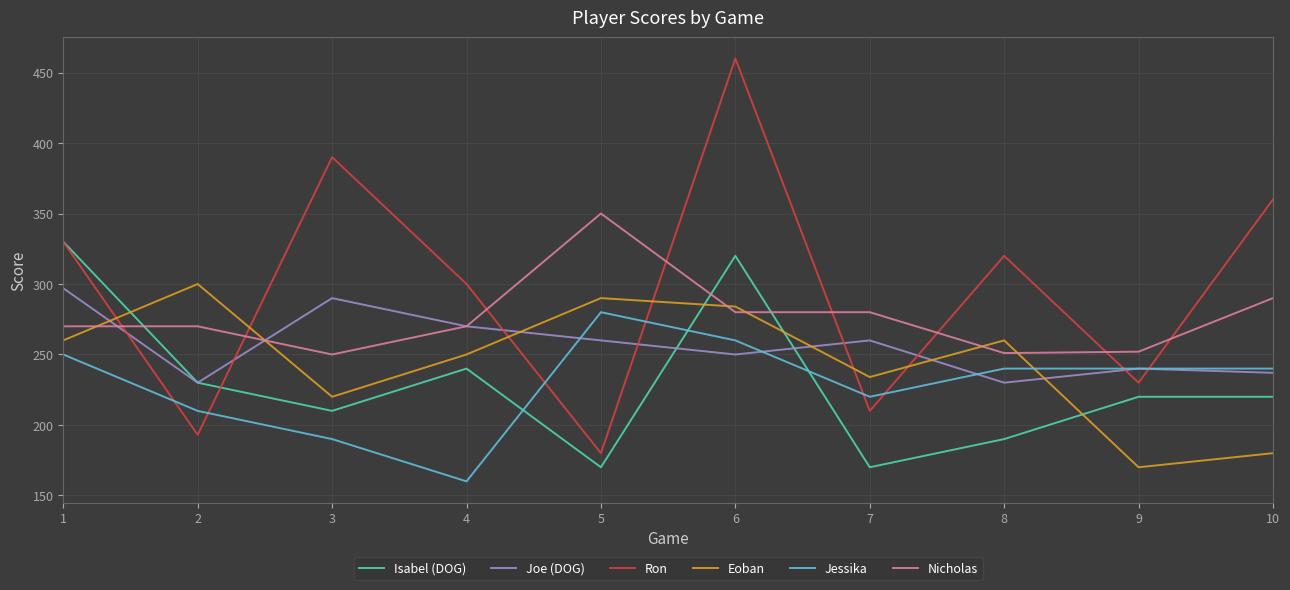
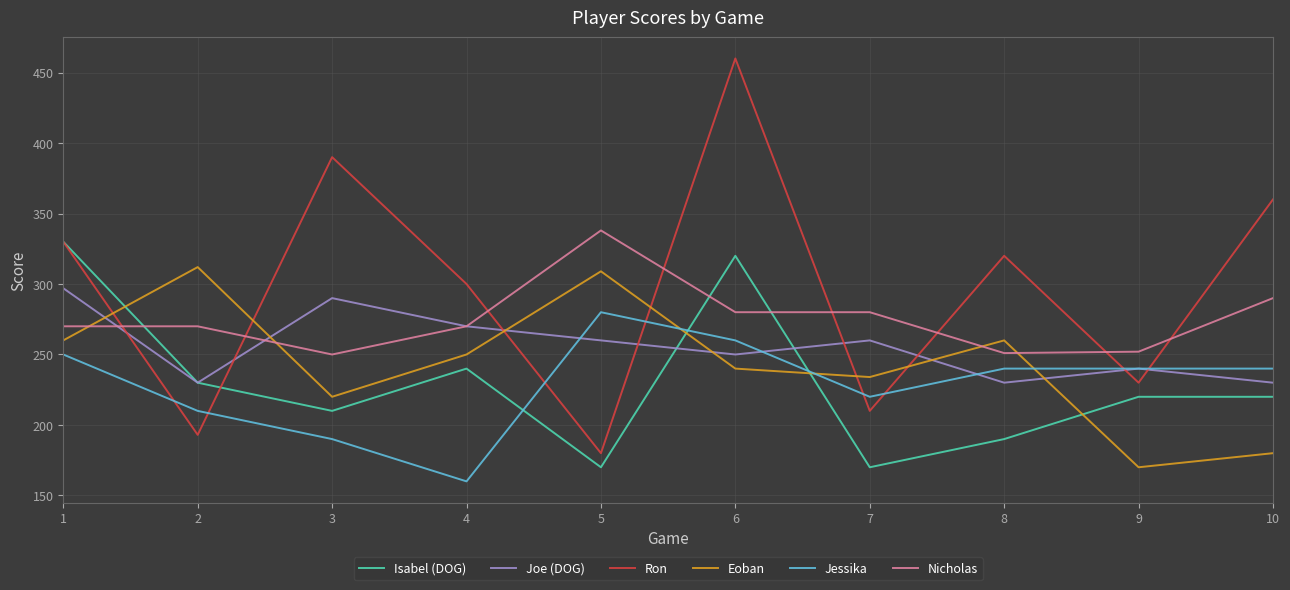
Eoban, 2: 300 -> 312
Eoban, 5: 290 -> 309
Nicholas, 5: 350 -> 338
Eoban, 6: 284 -> 240
Joe (DOG), 10: 237 -> 230
